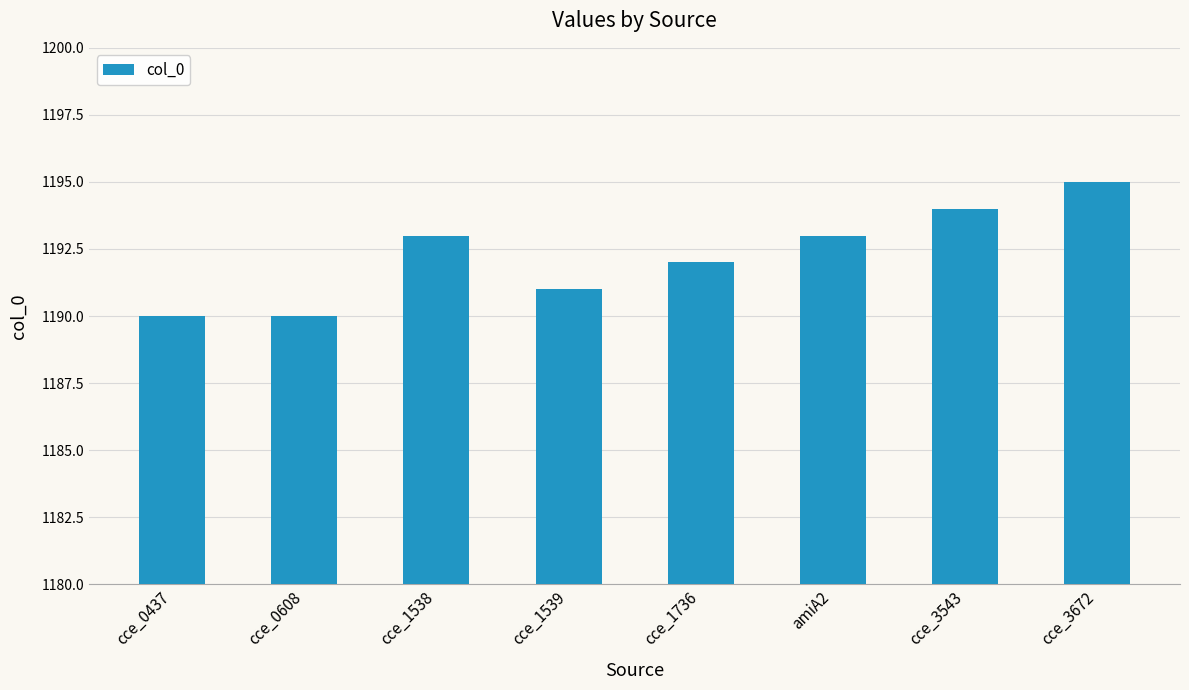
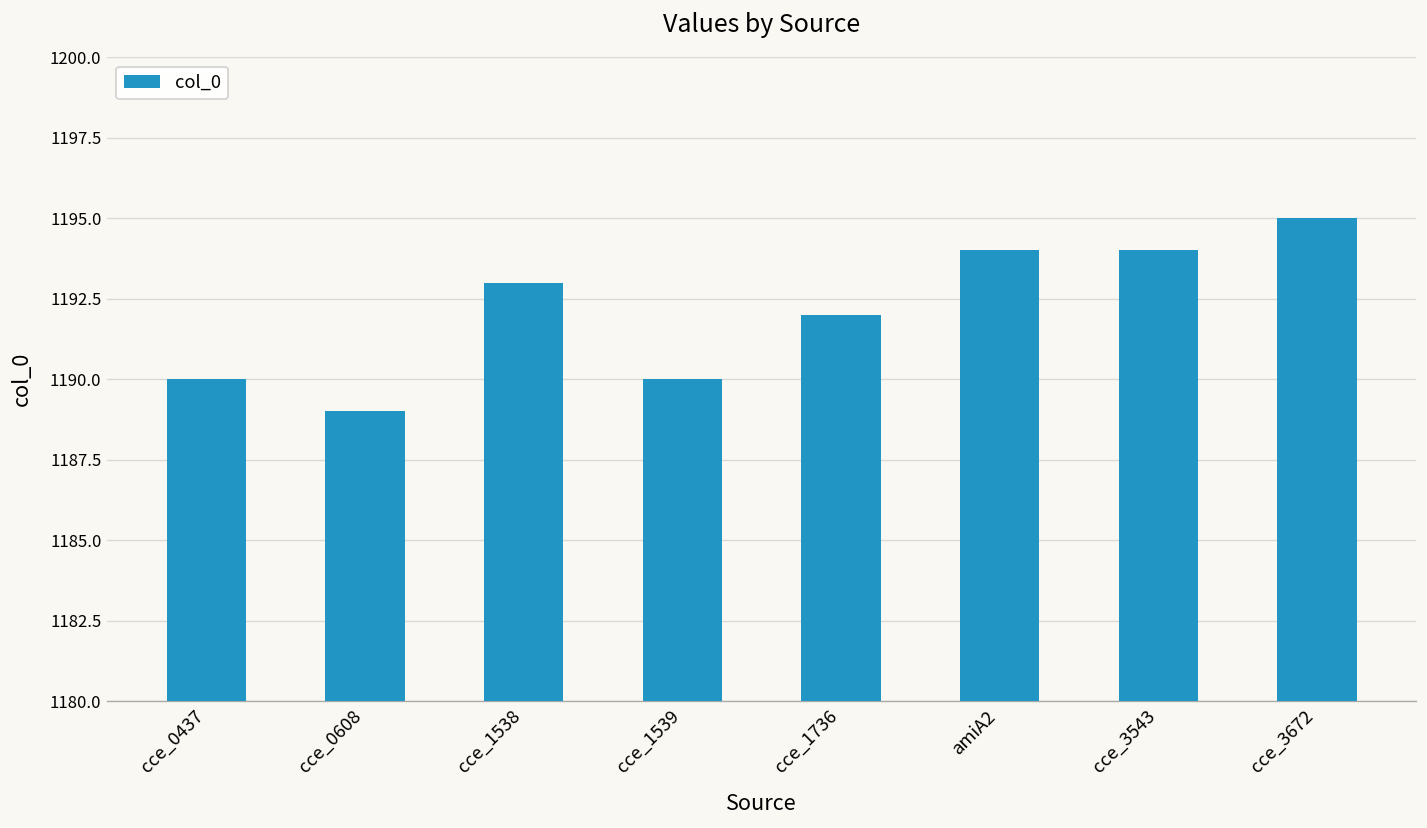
cce_0608: 1190 -> 1189
cce_1539: 1191 -> 1190
amiA2: 1193 -> 1194
